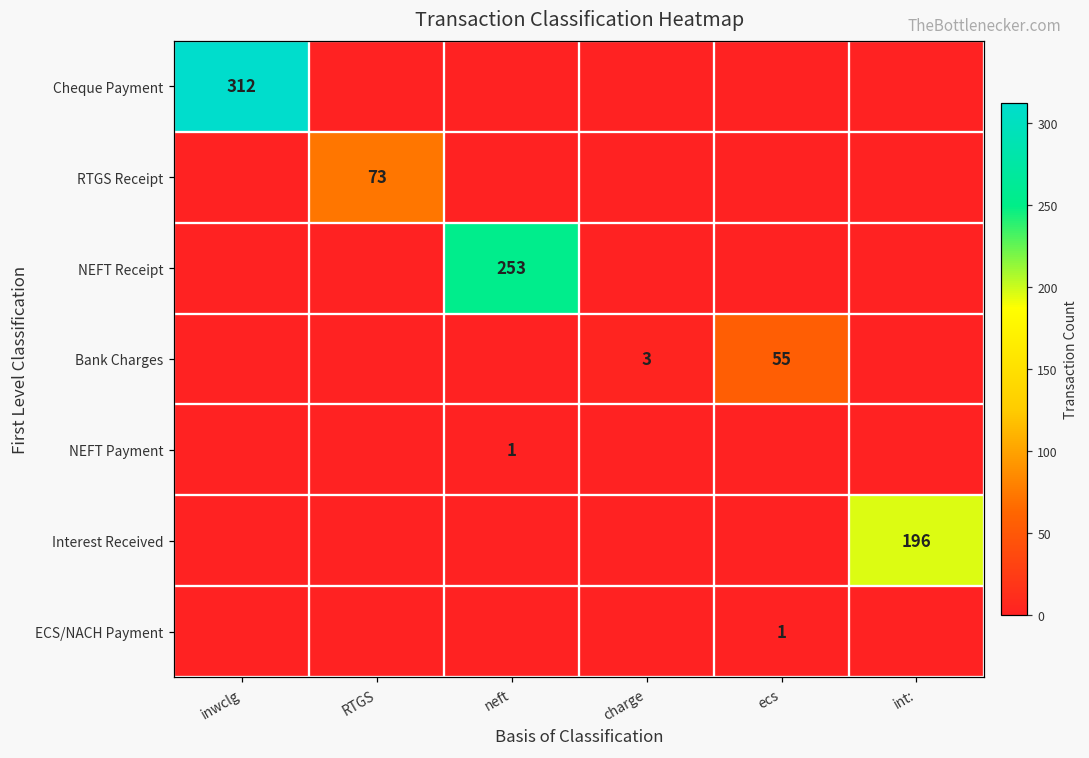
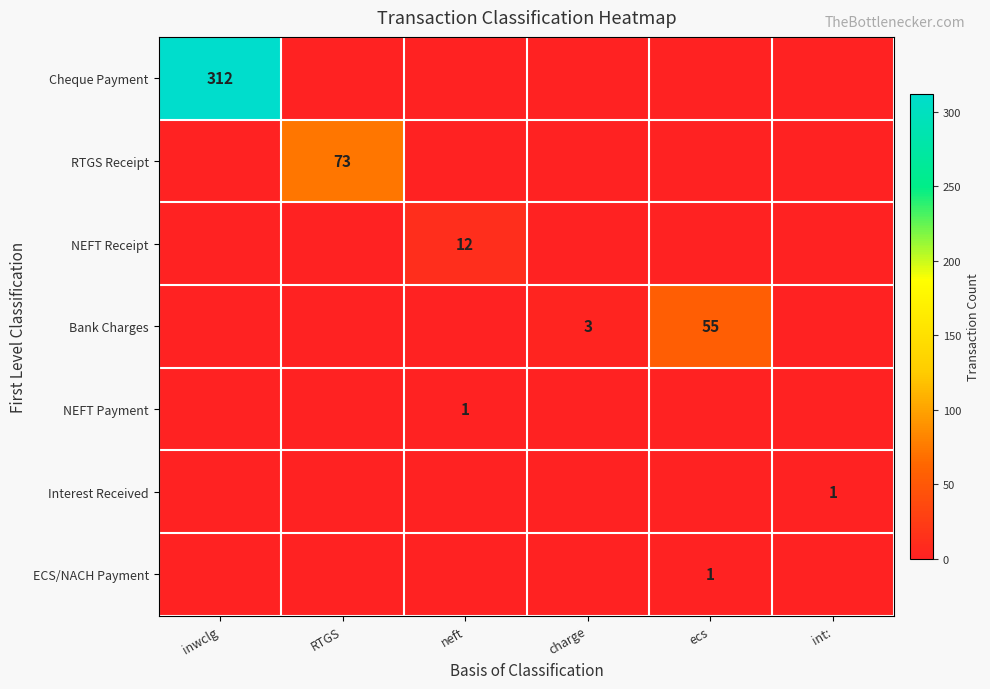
NEFT Receipt, neft: 253 -> 12
Interest Received, int:: 196 -> 1
